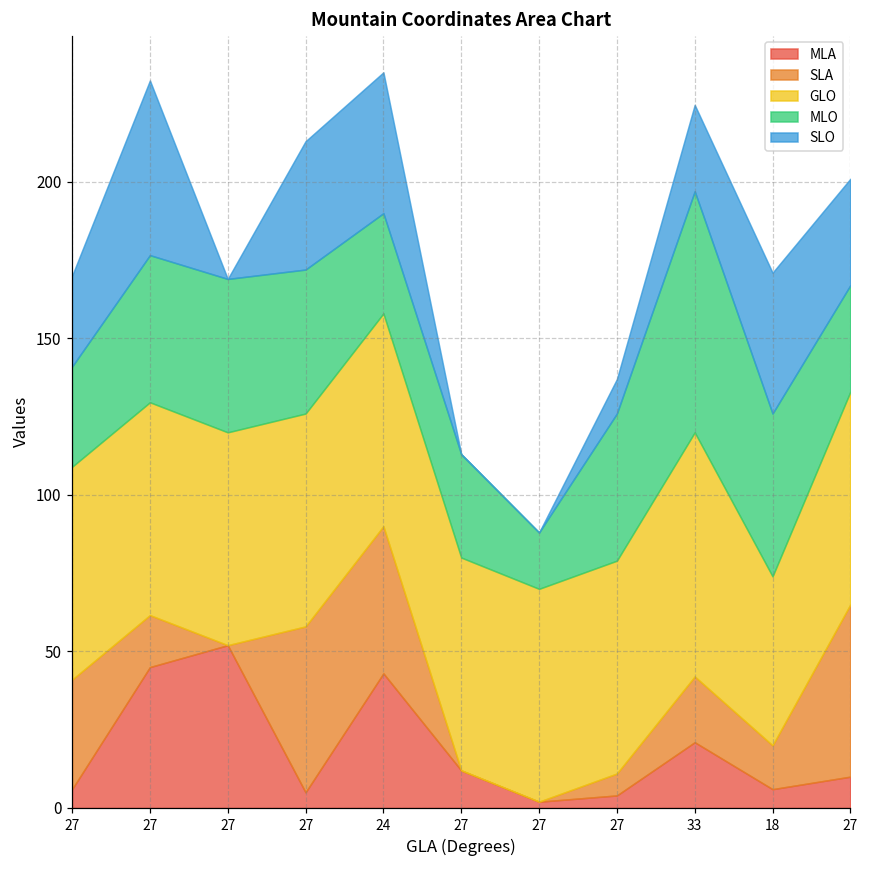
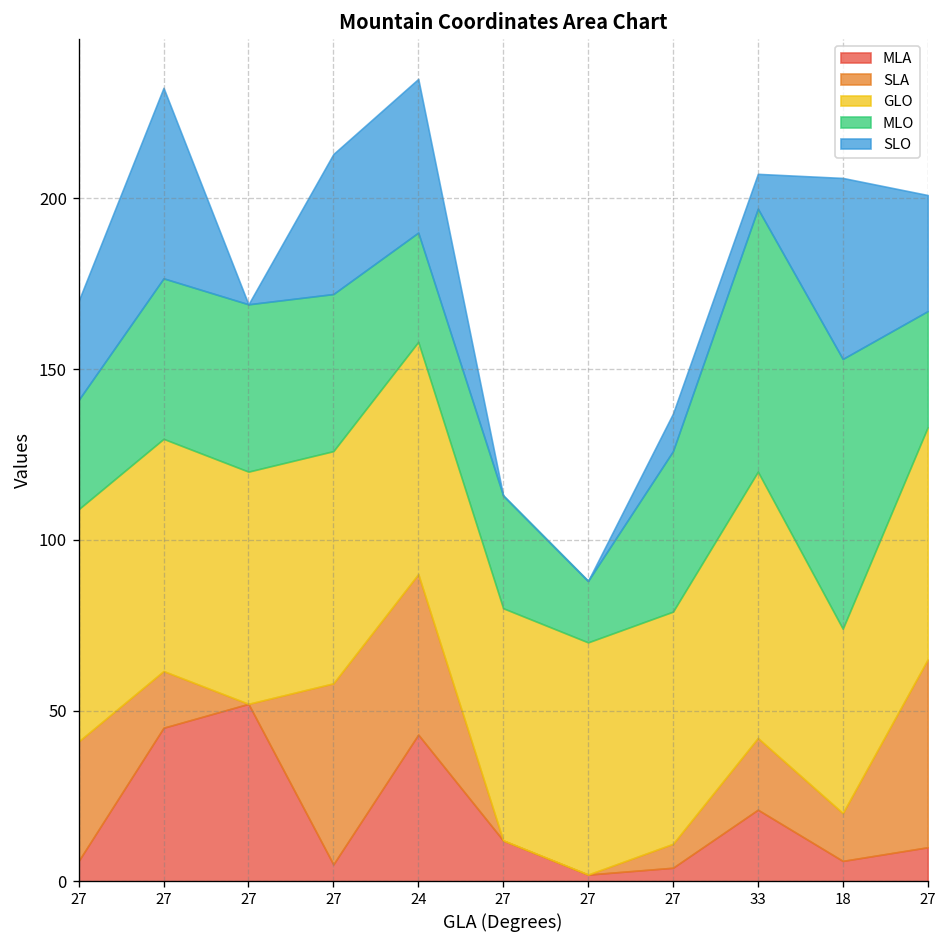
SLO, 33: 28 -> 10
MLO, 18: 52 -> 79
SLO, 18: 45 -> 53
